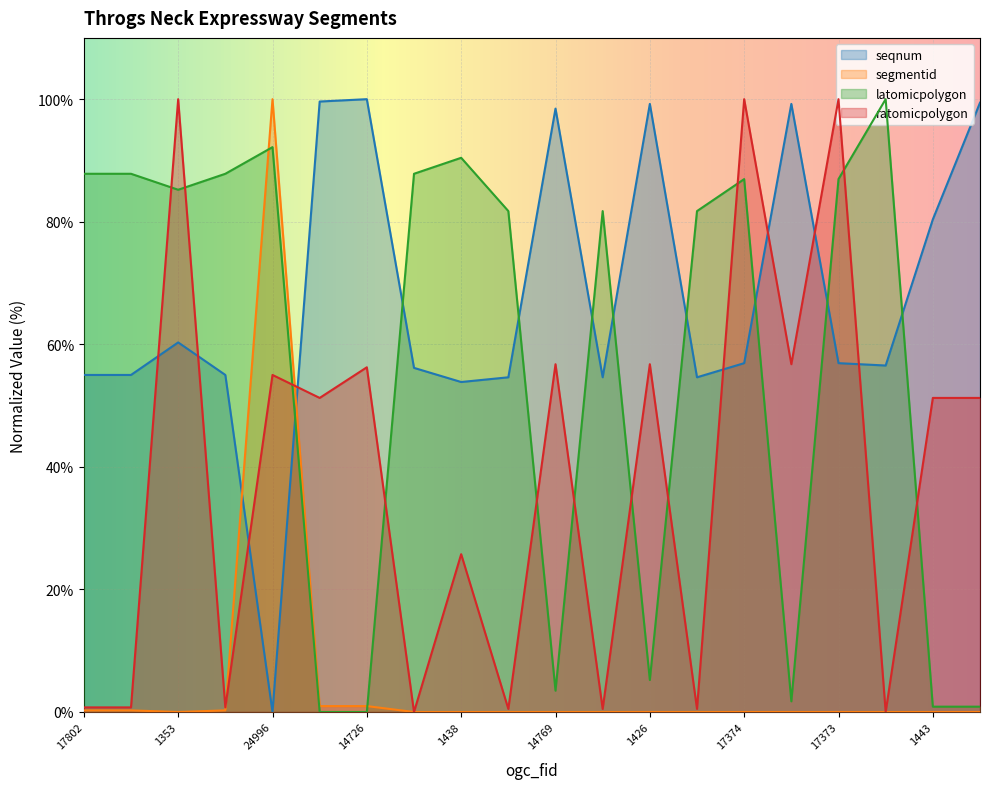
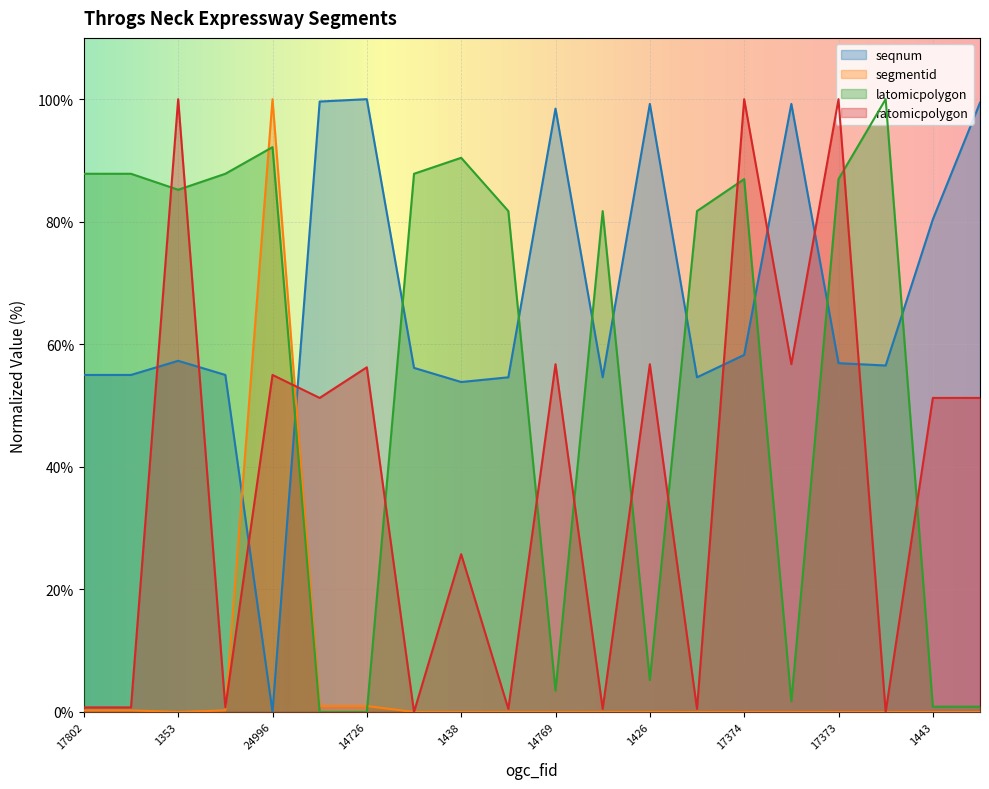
seqnum, 1353: 60% -> 57%
seqnum, 17374: 57% -> 58%
